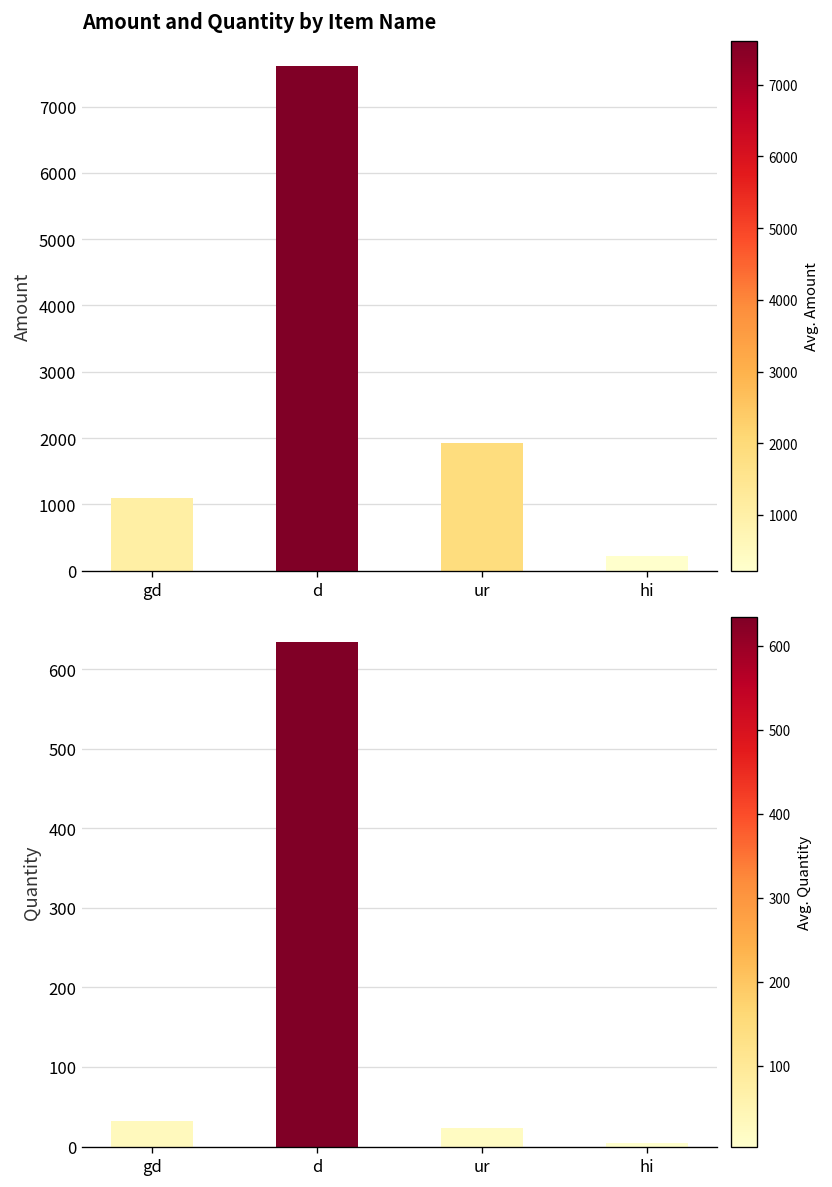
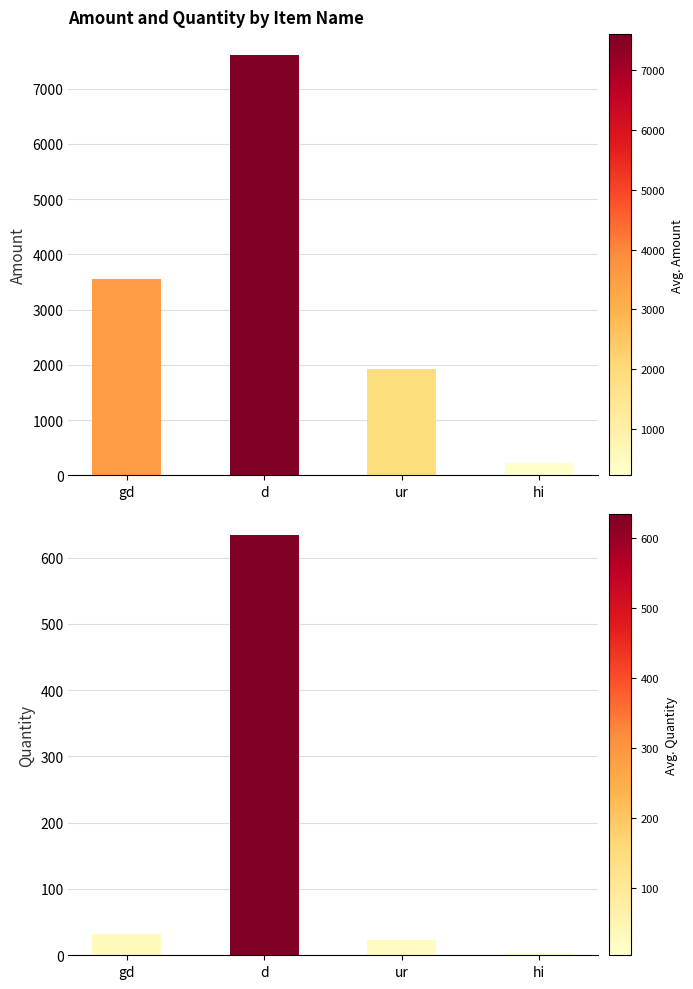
Amount and Quantity by Item Name, gd: 1100 -> 3600
